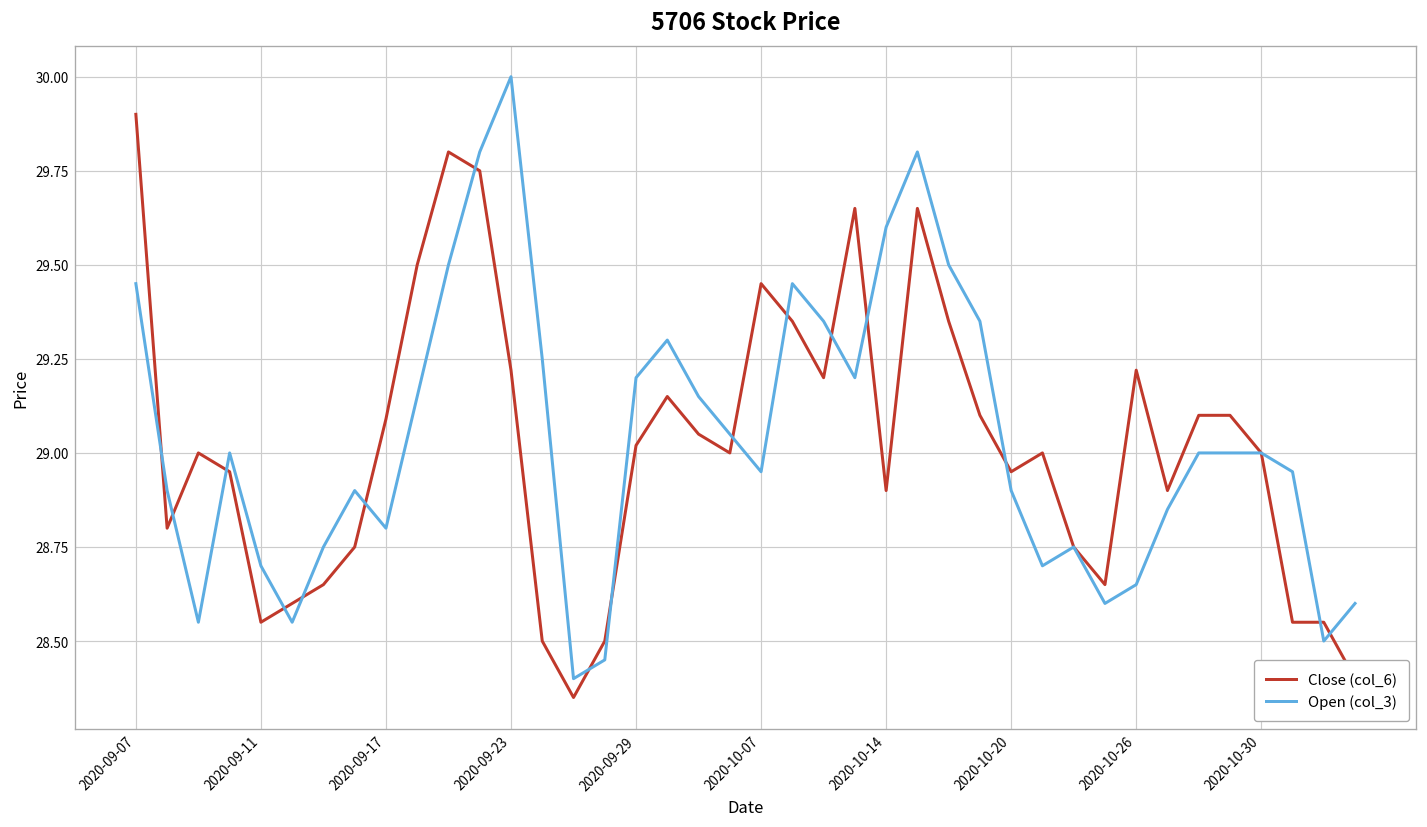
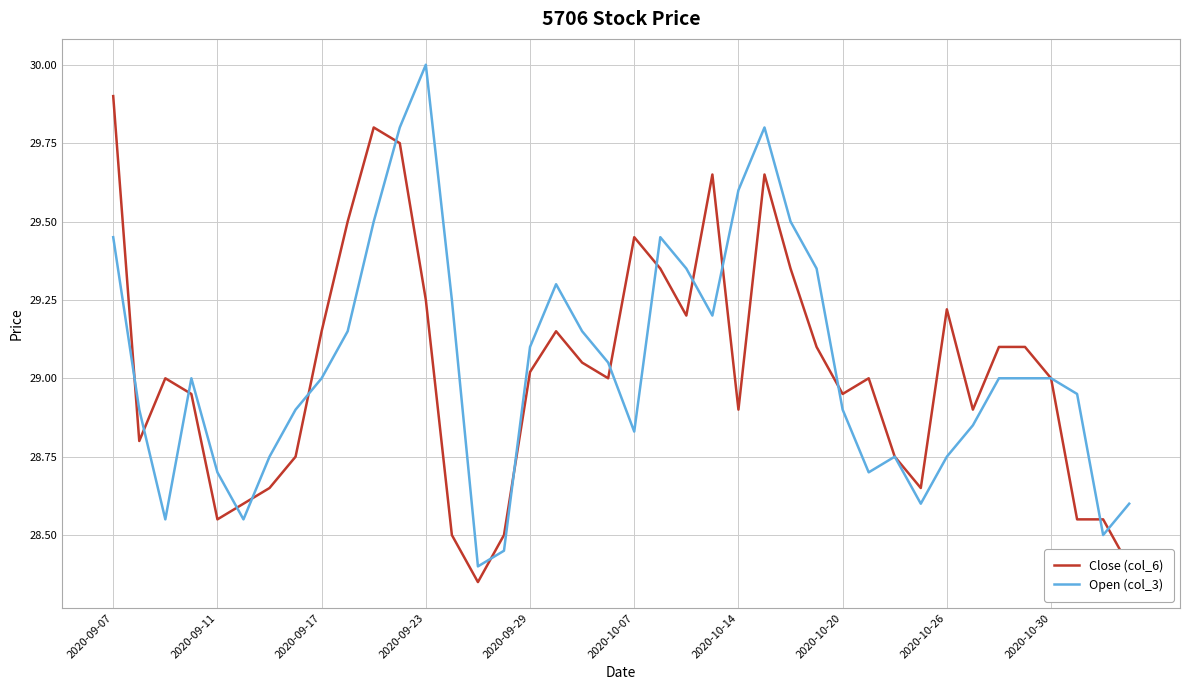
Close (col_6), 2020-09-17: 29.09 -> 29.15
Open (col_3), 2020-09-17: 28.8 -> 29.0
Close (col_6), 2020-09-23: 29.22 -> 29.25
Open (col_3), 2020-09-29: 29.2 -> 29.1
Open (col_3), 2020-10-07: 28.95 -> 28.83
Open (col_3), 2020-10-26: 28.65 -> 28.75
